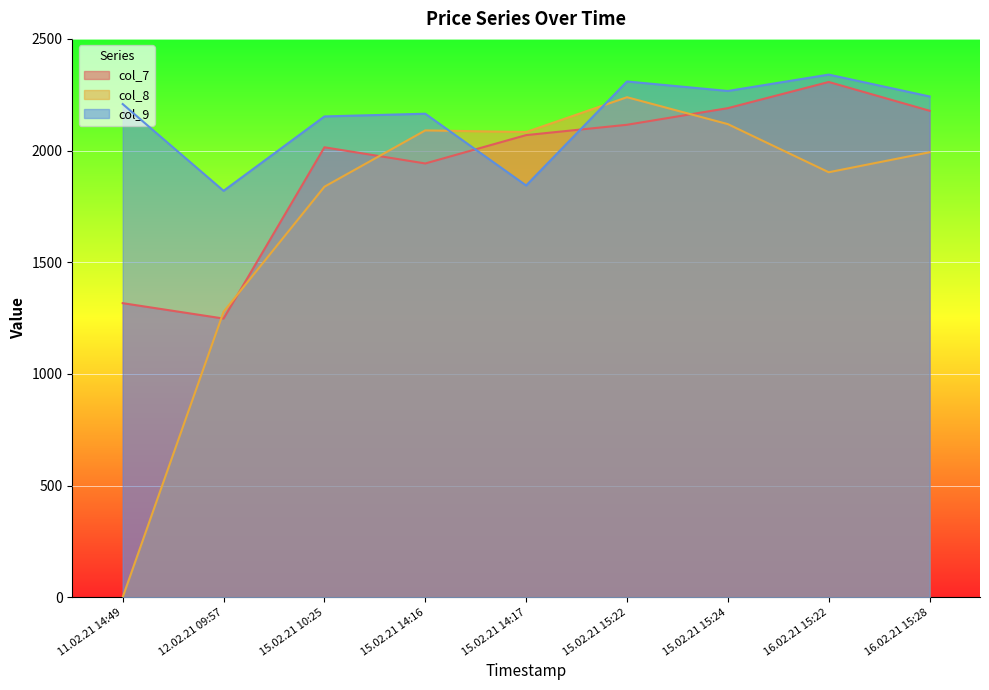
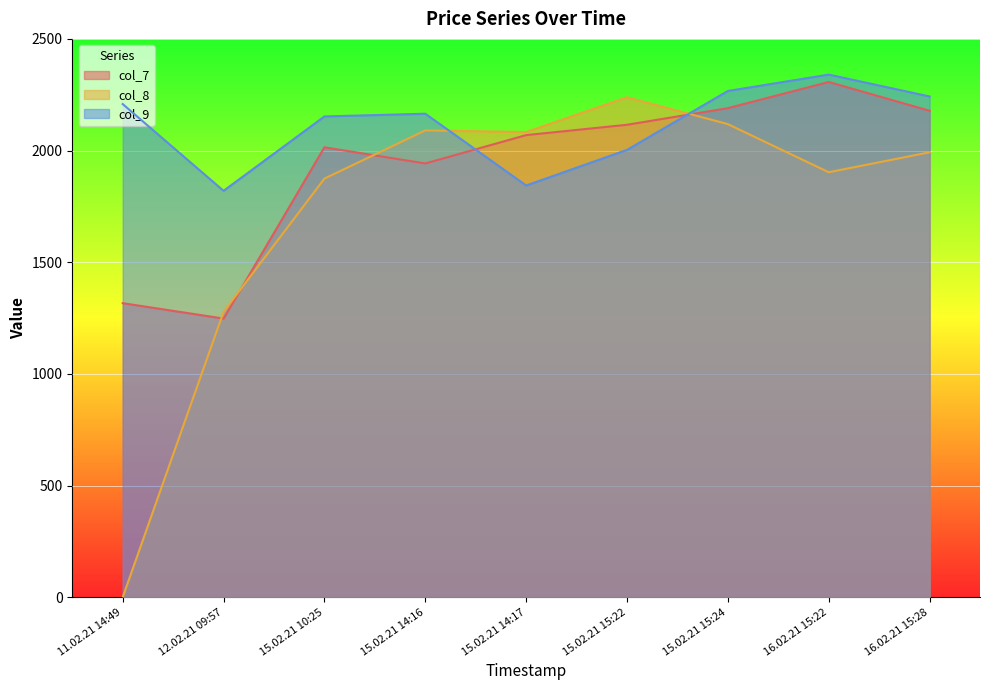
col_8, 15.02.21 10:25: 1840 -> 1870
col_9, 15.02.21 15:22: 2310 -> 2000
